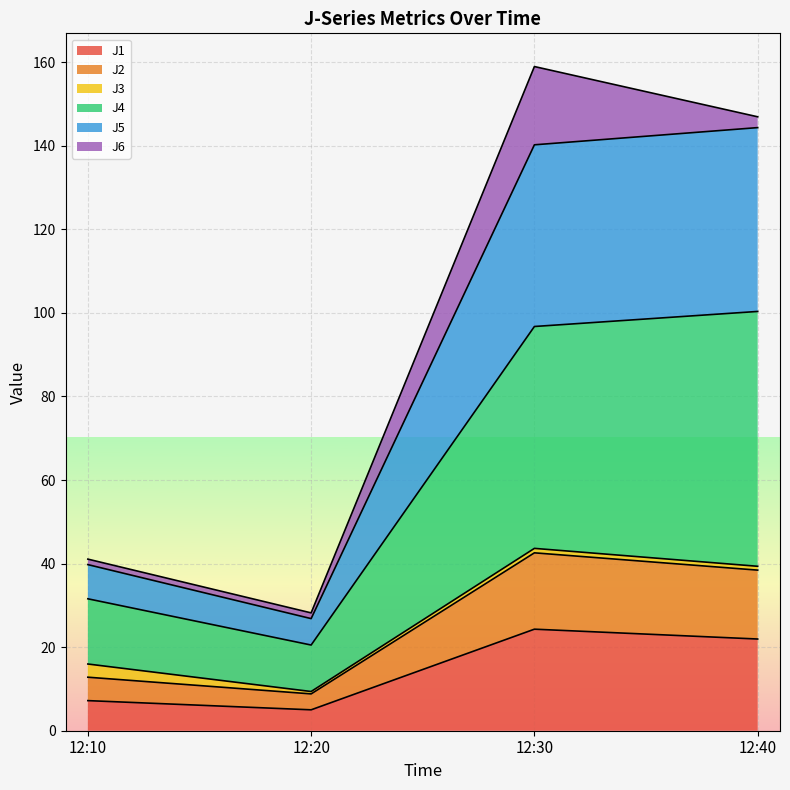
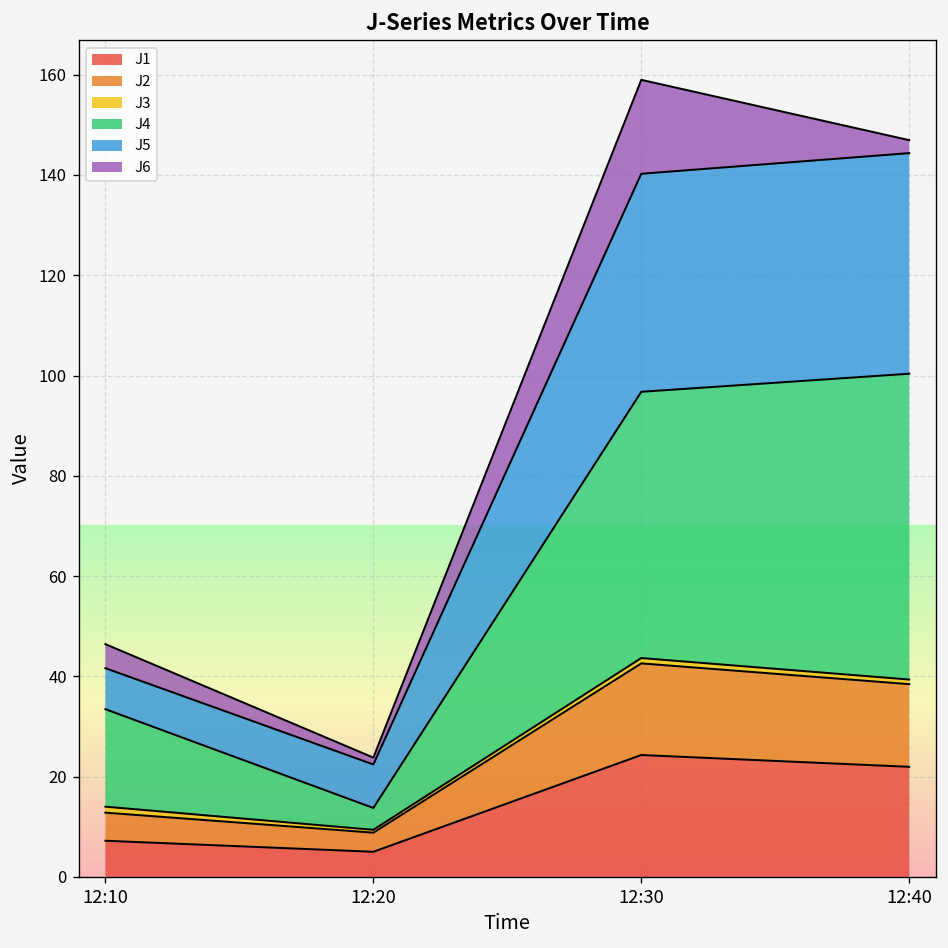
J3, 12:10: 3 -> 1
J4, 12:10: 16 -> 19
J6, 12:10: 1 -> 5
J4, 12:20: 11 -> 4
J5, 12:20: 6 -> 9
